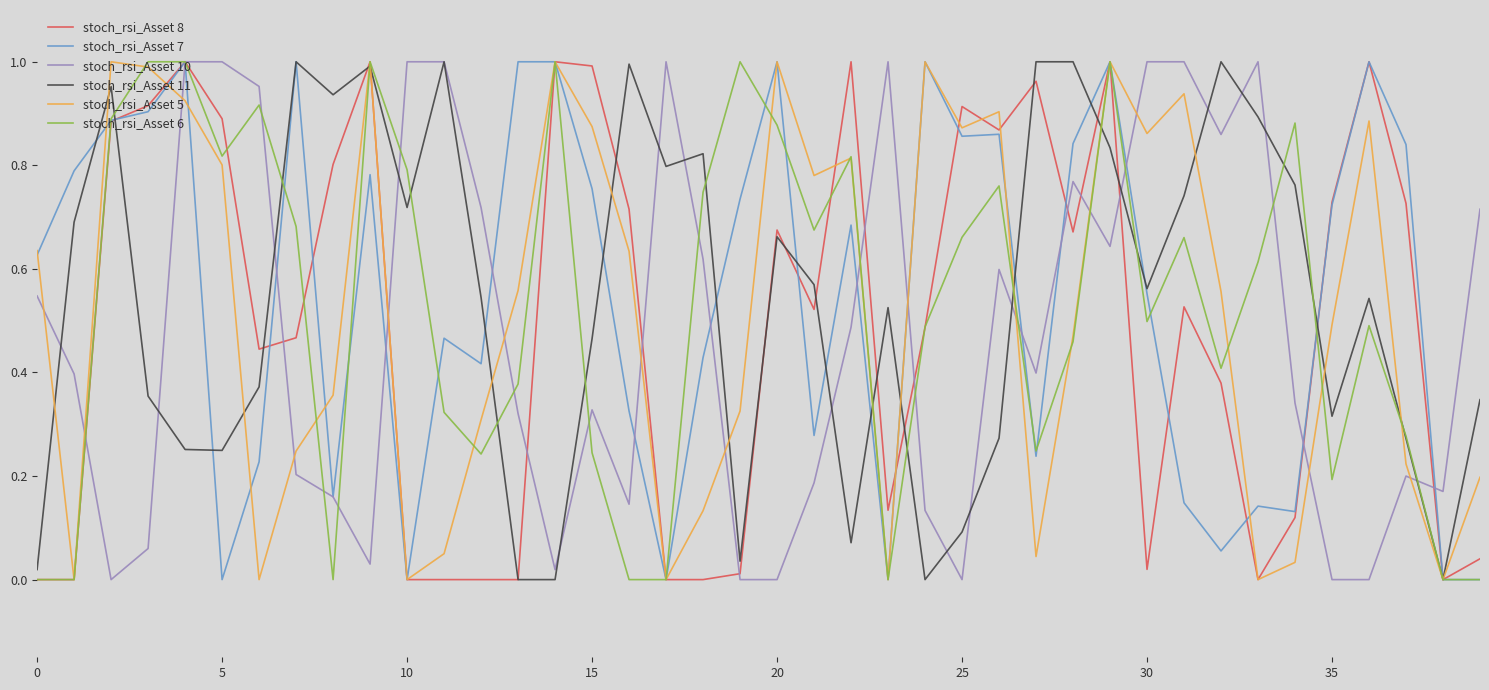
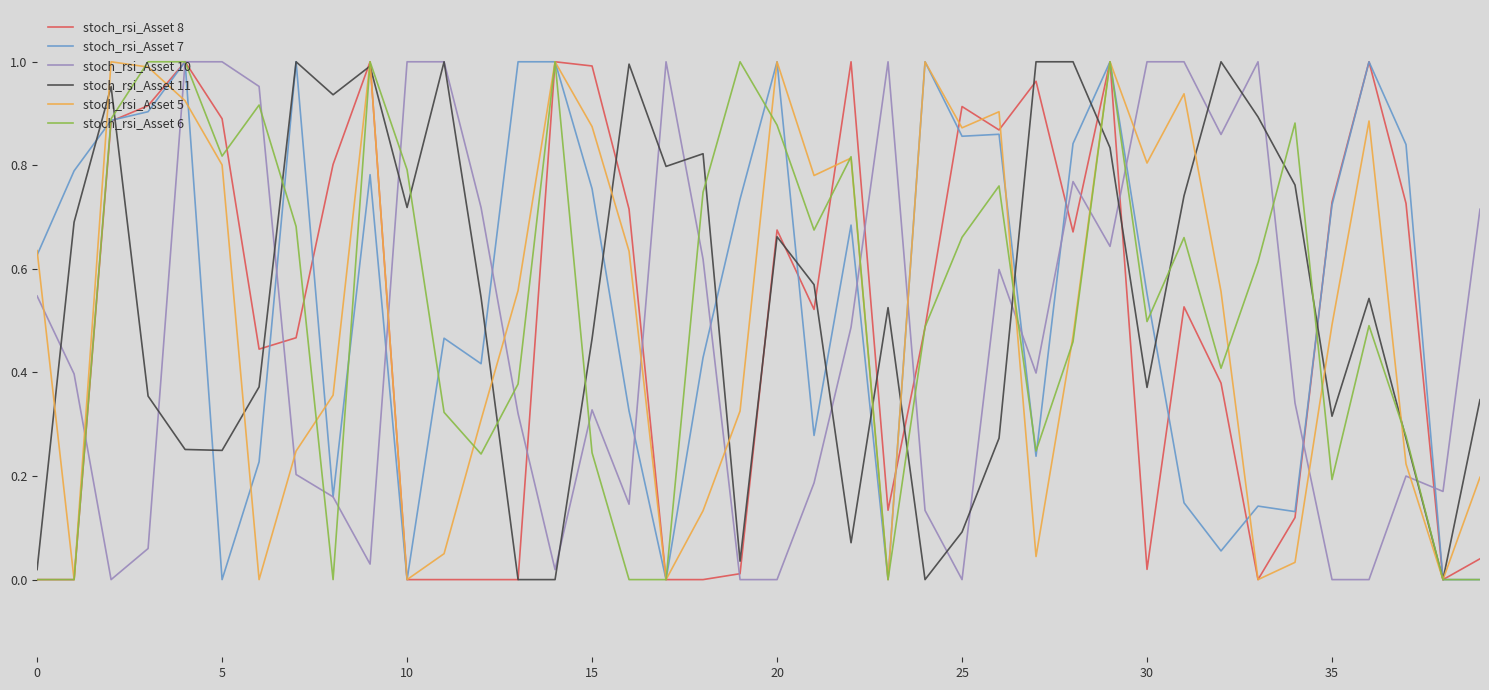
stoch_rsi_Asset 11, 30: 0.56 -> 0.37
stoch_rsi_Asset 5, 30: 0.86 -> 0.80
